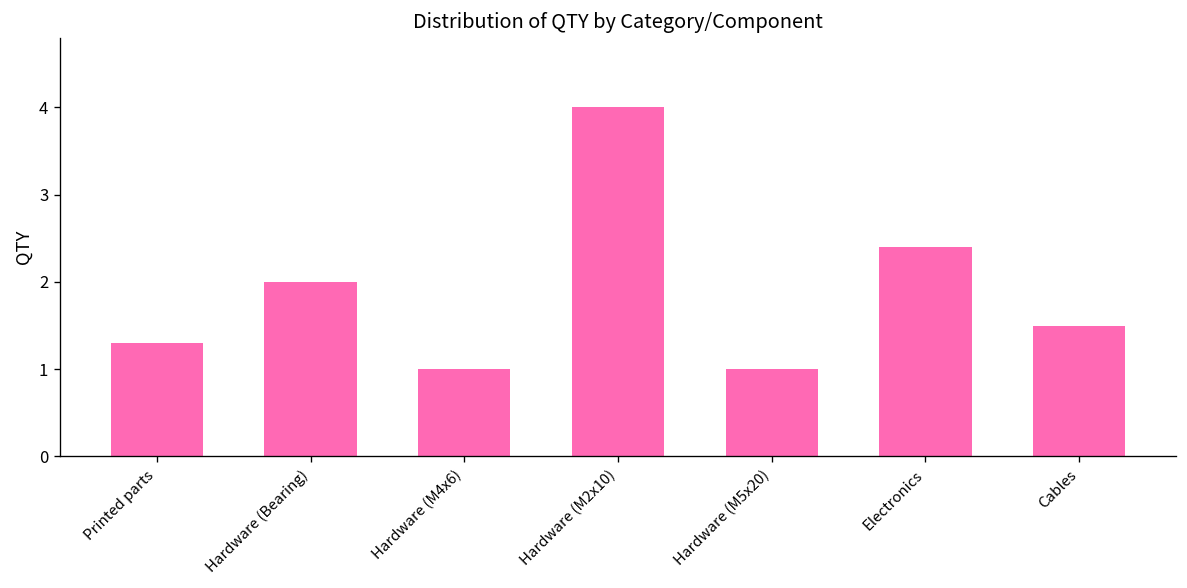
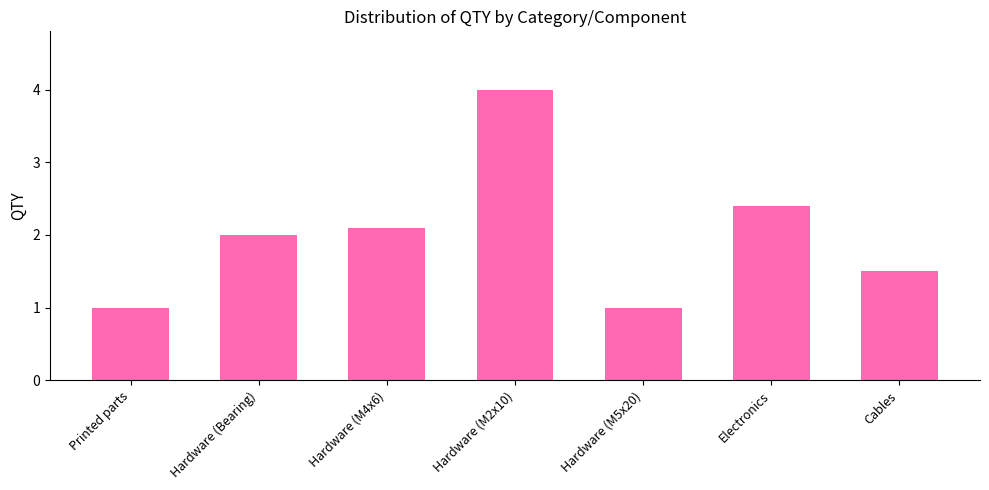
Printed parts: 1.3 -> 1.0
Hardware (M4x6): 1.0 -> 2.1
